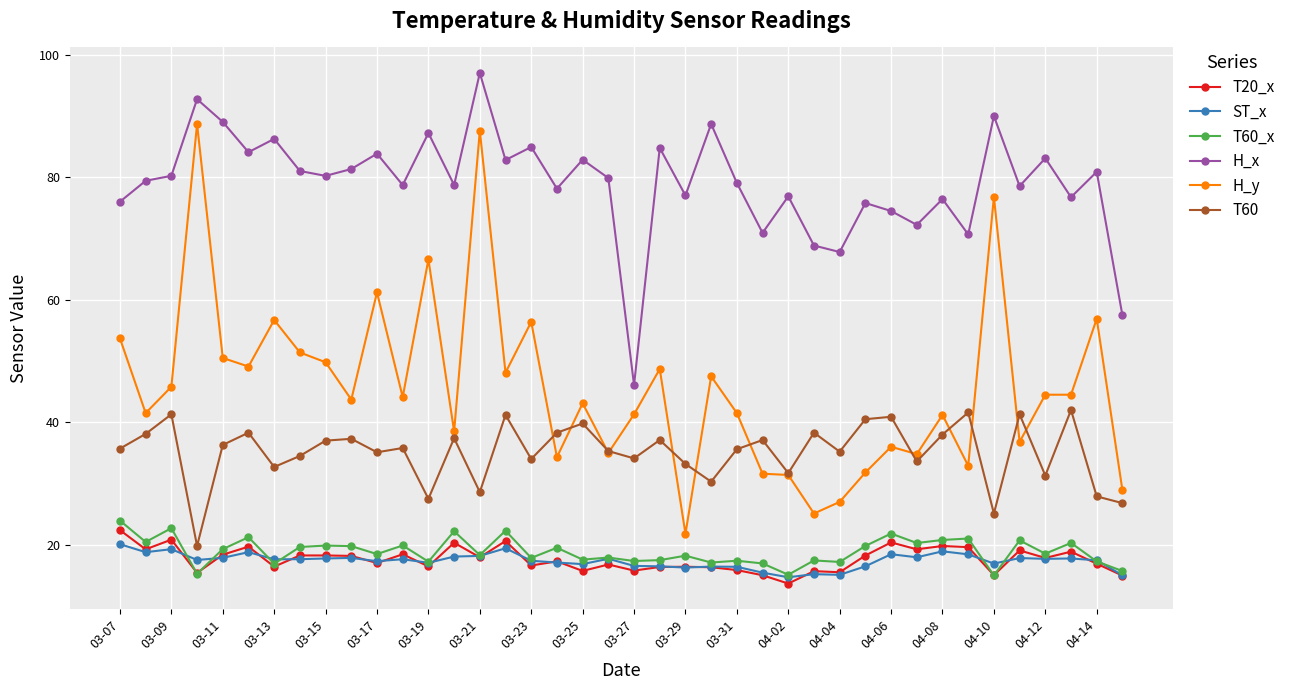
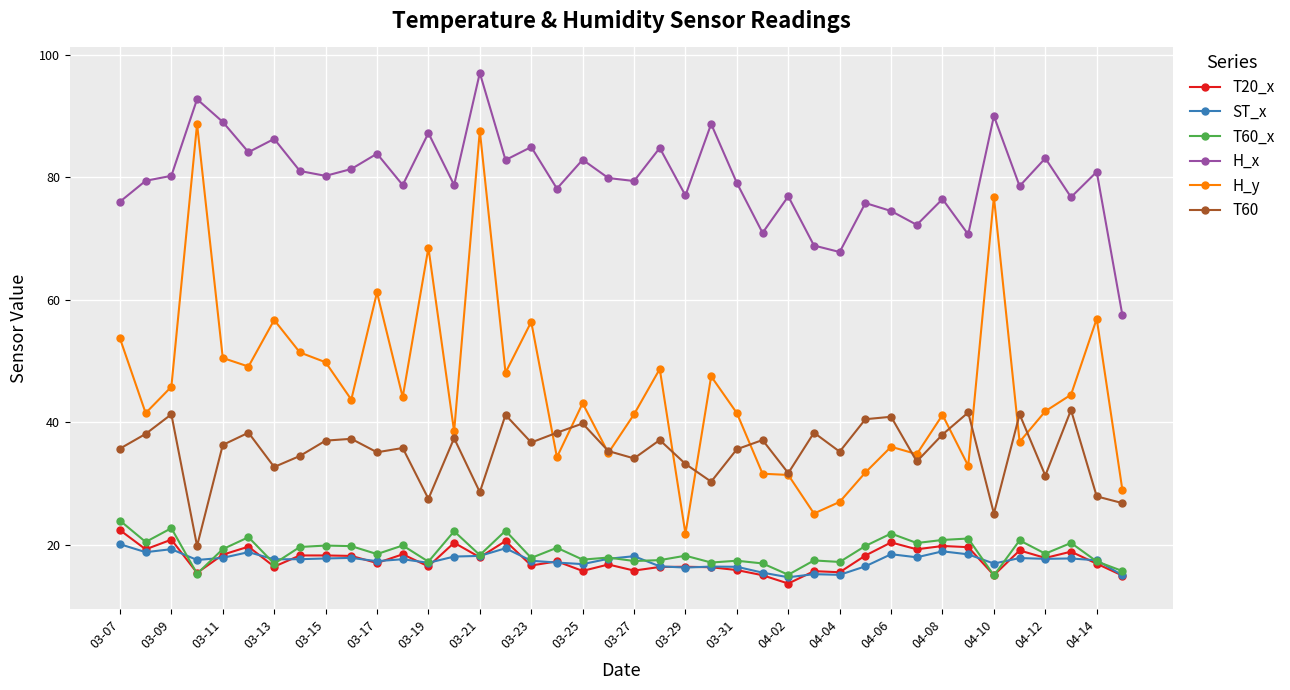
H_y, 03-19: 67 -> 69
T60, 03-23: 34 -> 37
ST_x, 03-27: 17 -> 18
H_x, 03-27: 46 -> 79
H_y, 04-12: 45 -> 42
